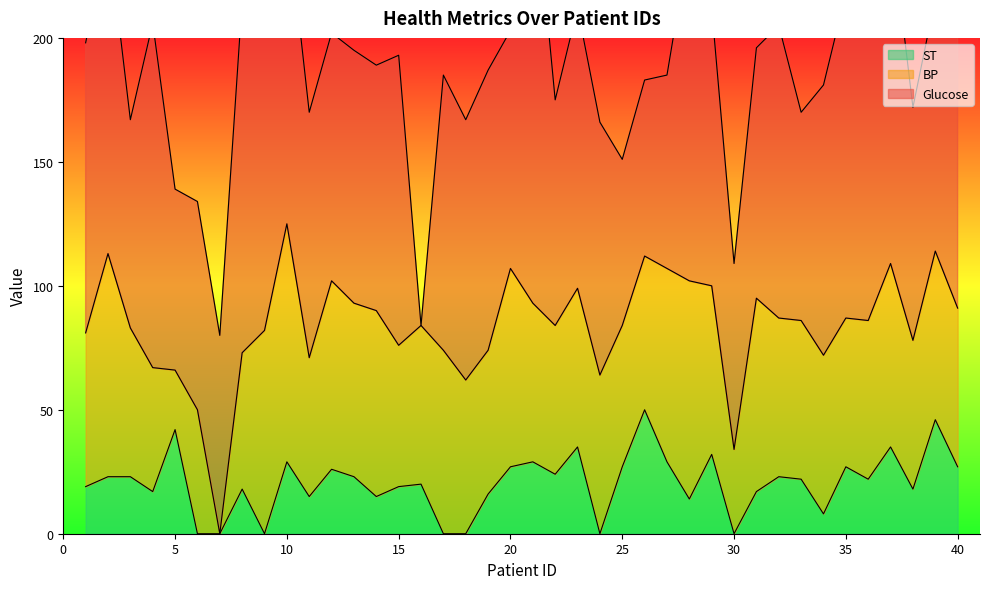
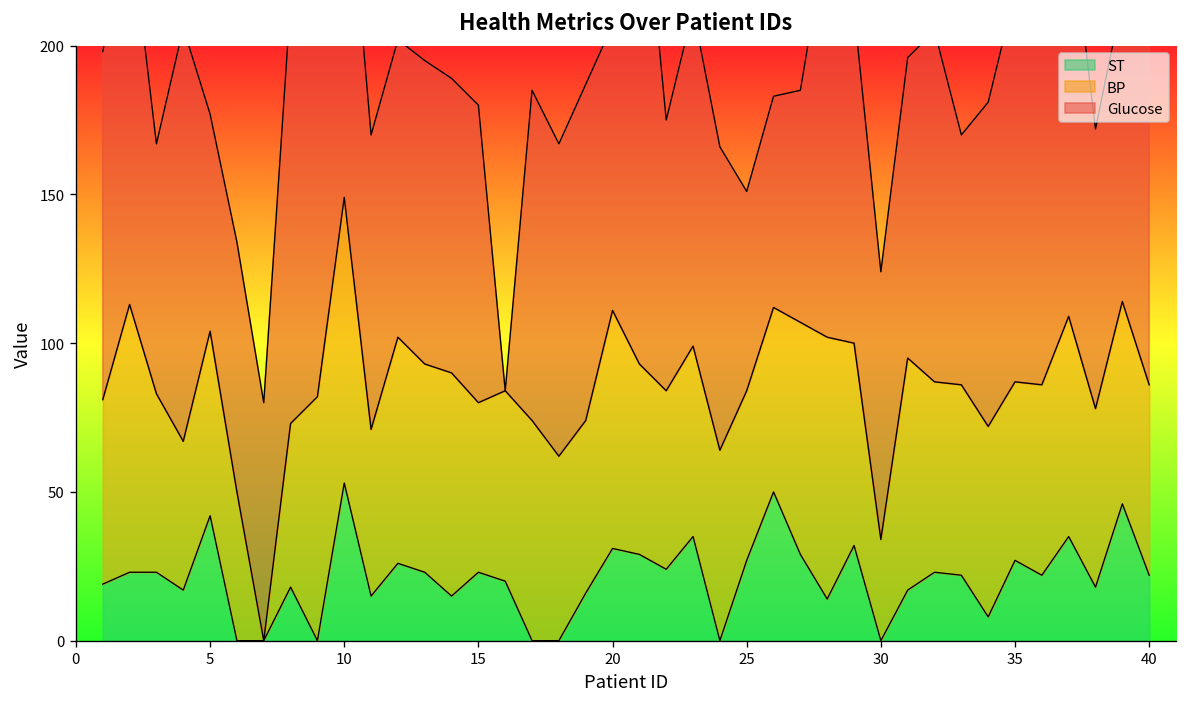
BP, 5: 24 -> 62
ST, 10: 29 -> 53
ST, 15: 19 -> 23
Glucose, 15: 117 -> 100
ST, 20: 27 -> 31
Glucose, 30: 75 -> 90
ST, 40: 27 -> 22
